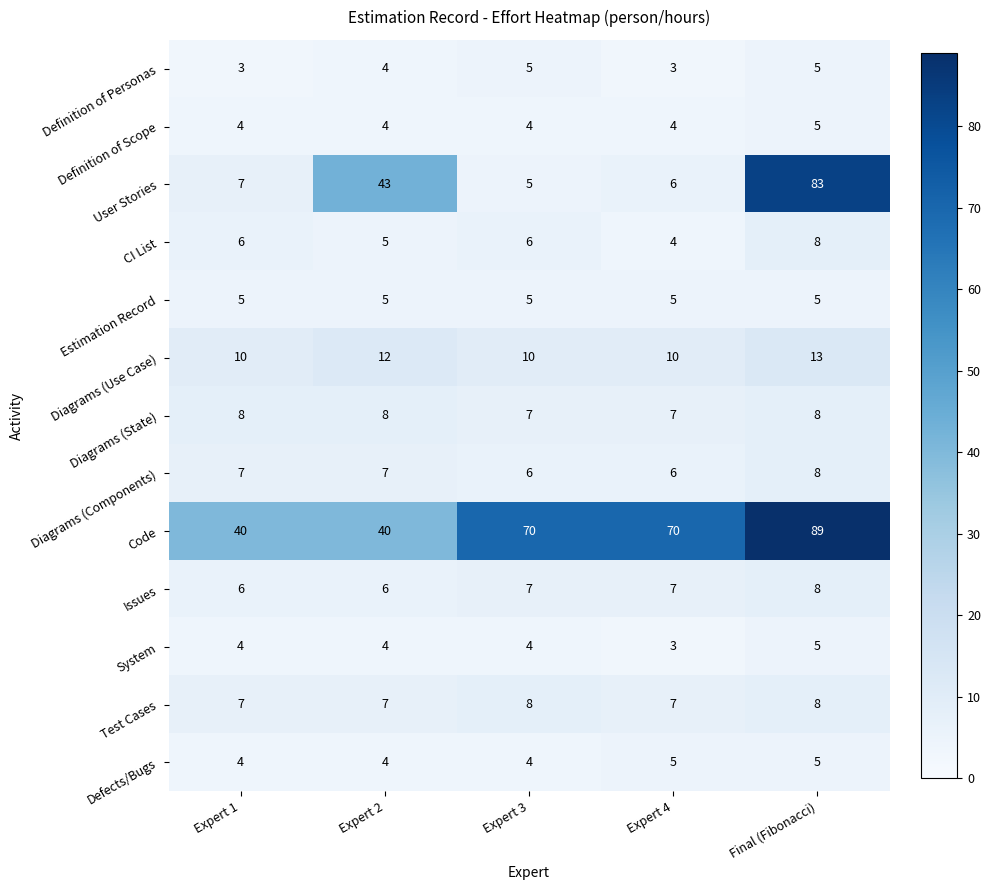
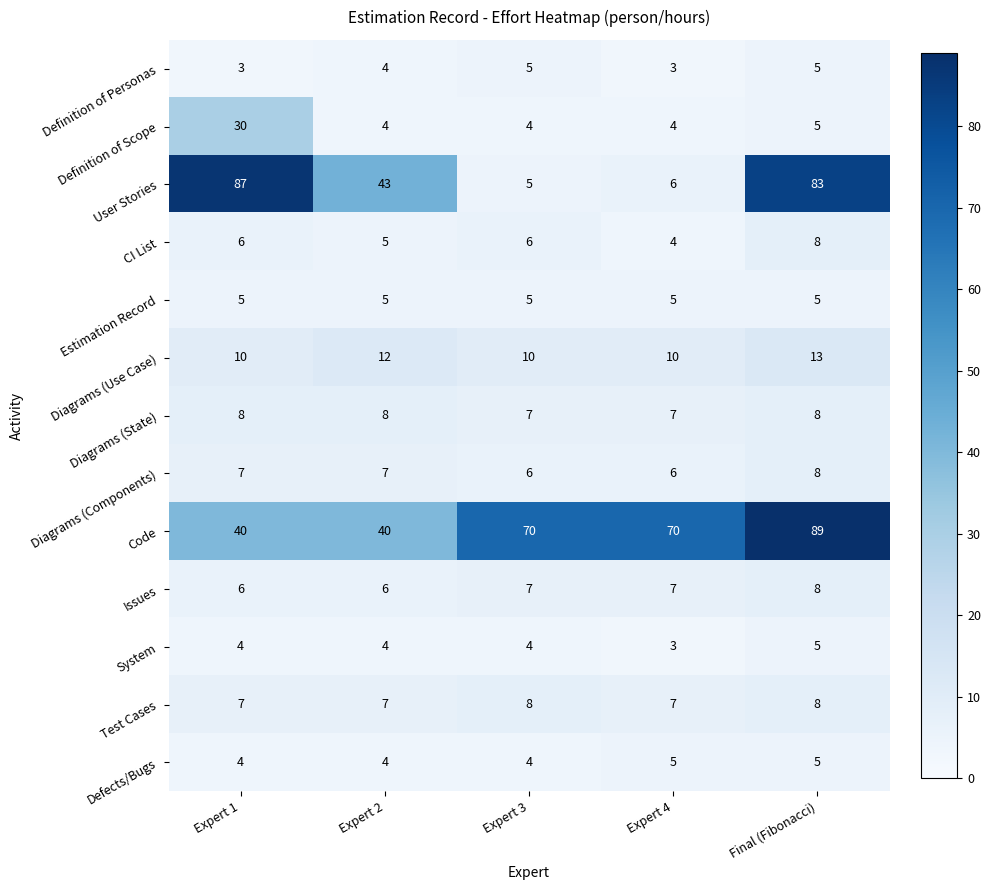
Definition of Scope, Expert 1: 4 -> 30
User Stories, Expert 1: 7 -> 87
